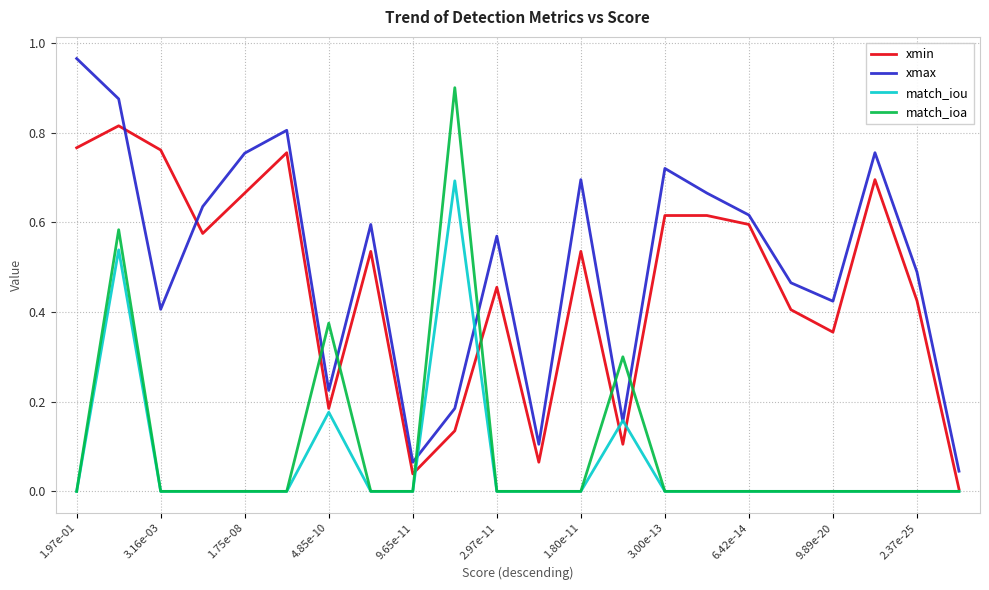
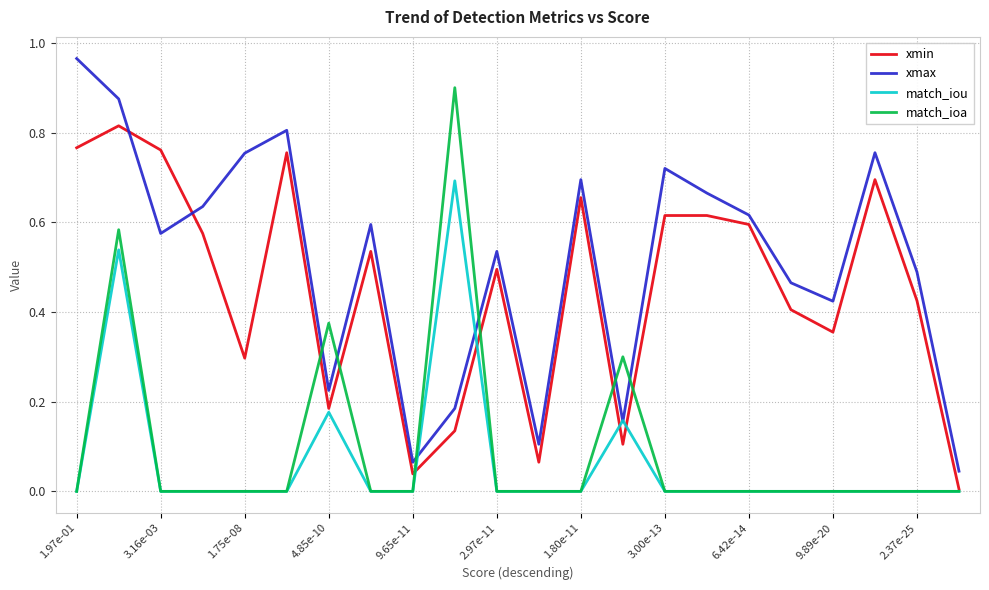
xmax, 3.16e-03: 0.41 -> 0.58
xmin, 1.75e-08: 0.67 -> 0.30
xmin, 2.97e-11: 0.46 -> 0.50
xmax, 2.97e-11: 0.57 -> 0.54
xmin, 1.80e-11: 0.54 -> 0.66
